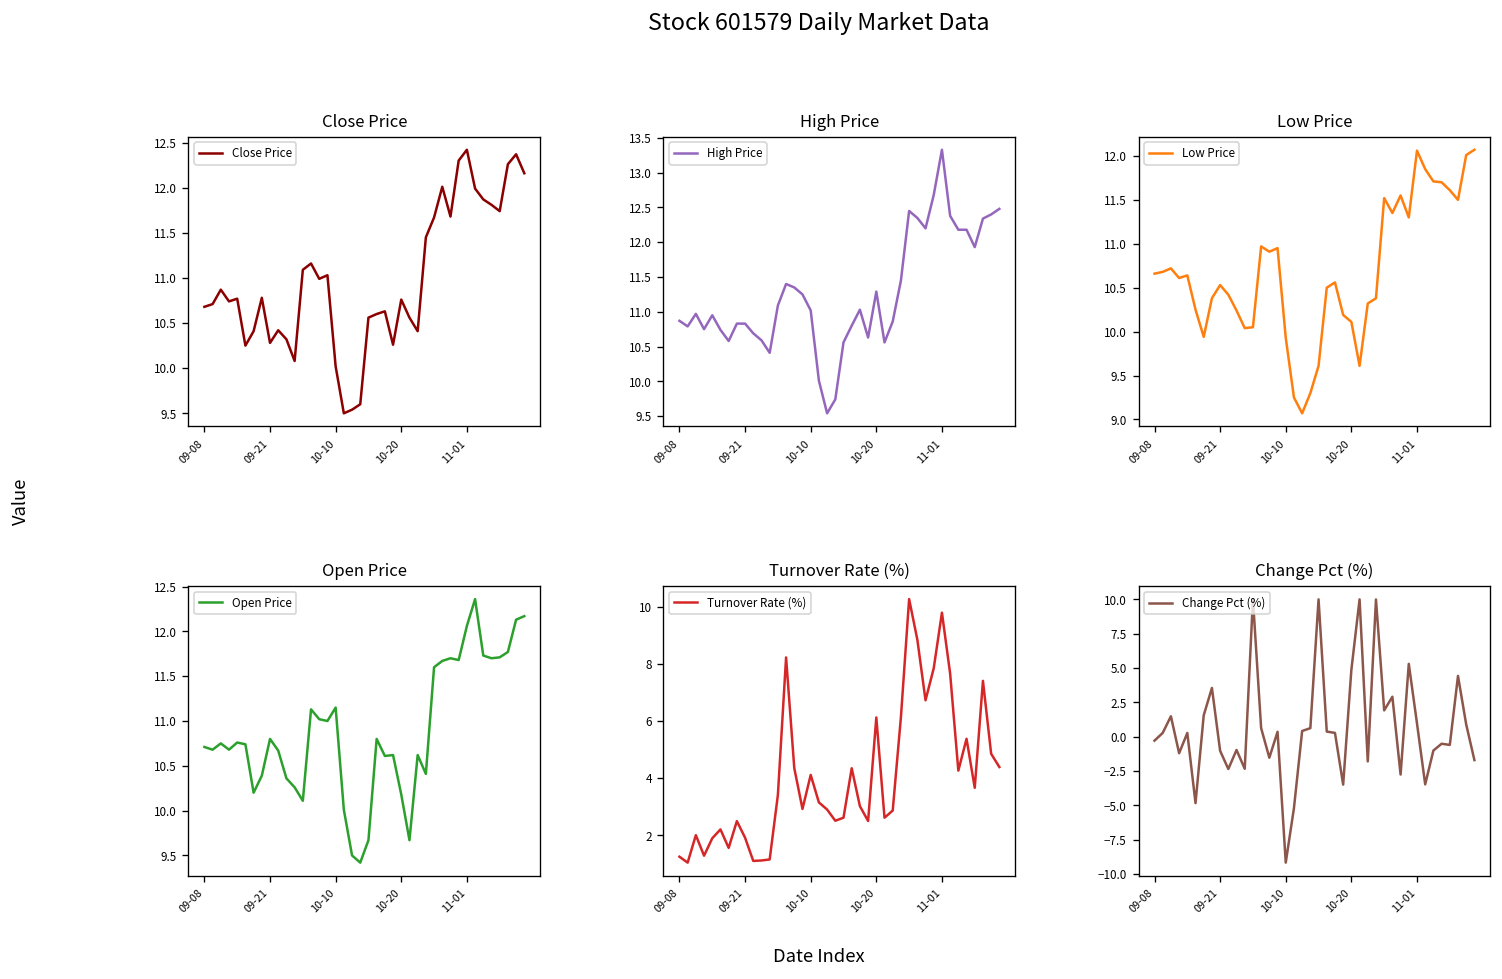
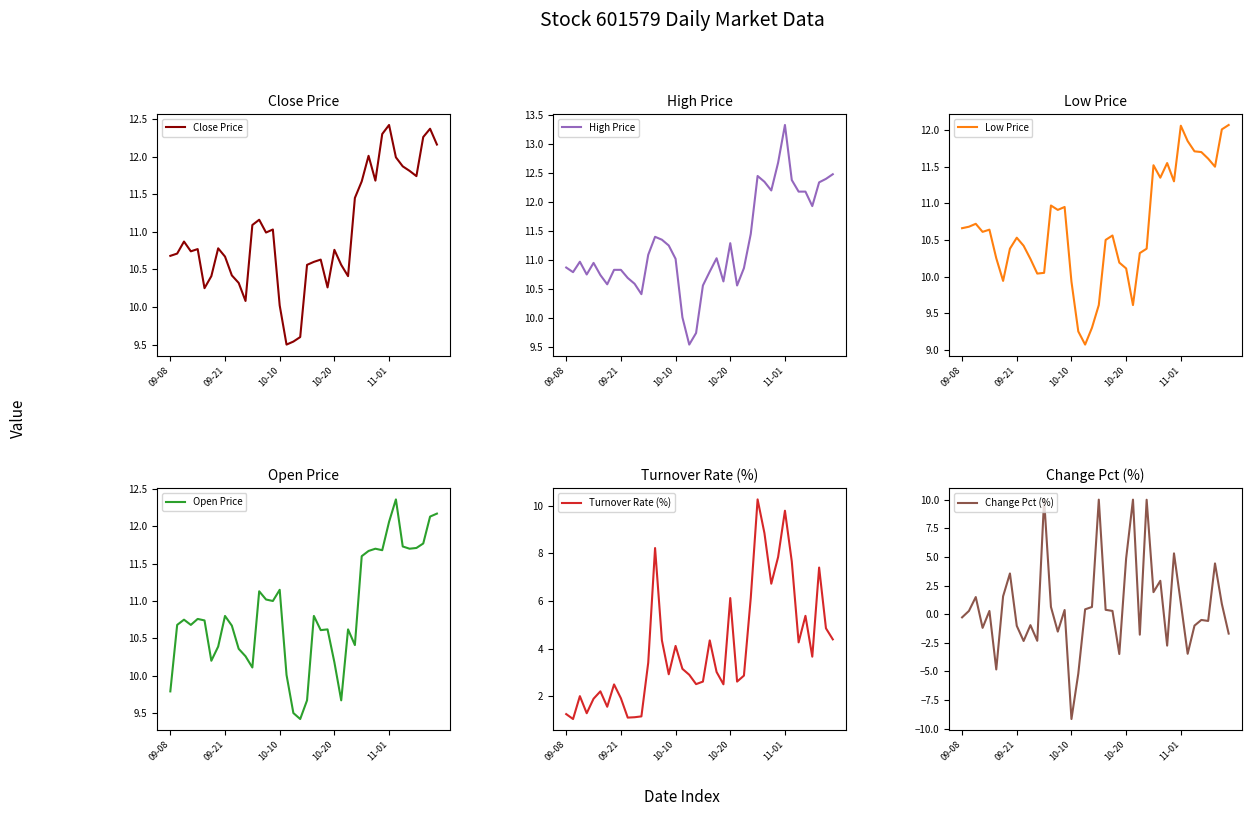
Close Price, 09-21: 10.3 -> 10.7
Open Price, 09-08: 10.7 -> 9.8
